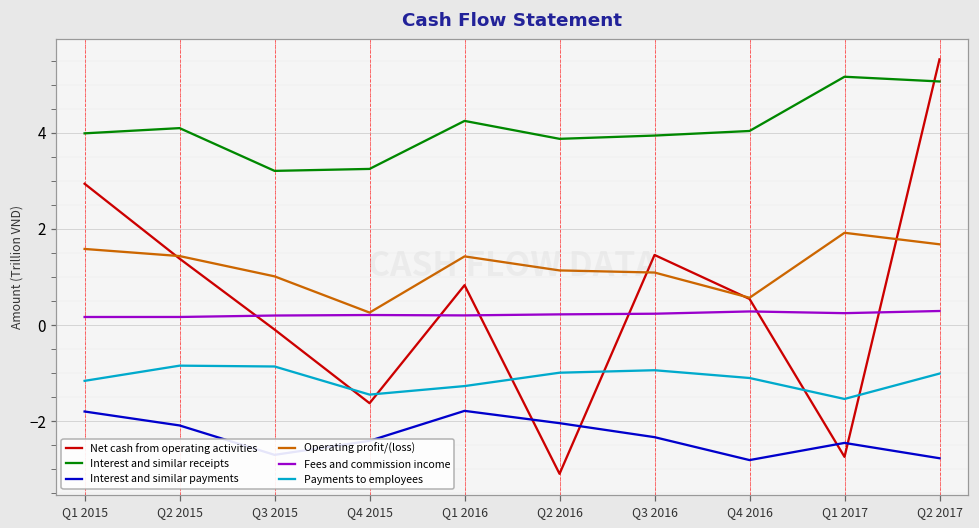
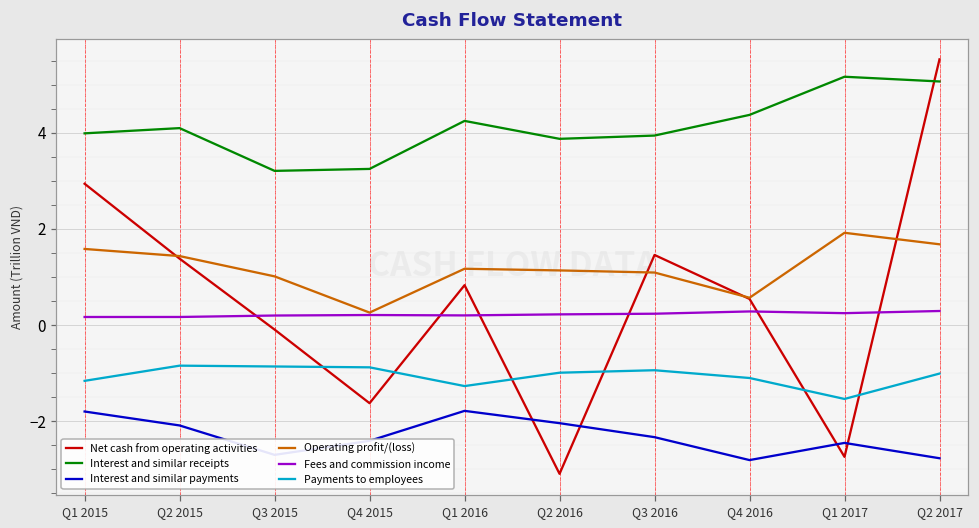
Payments to employees, Q4 2015: -1.4 -> -0.9
Operating profit/(loss), Q1 2016: 1.4 -> 1.2
Interest and similar receipts, Q4 2016: 4.0 -> 4.4
